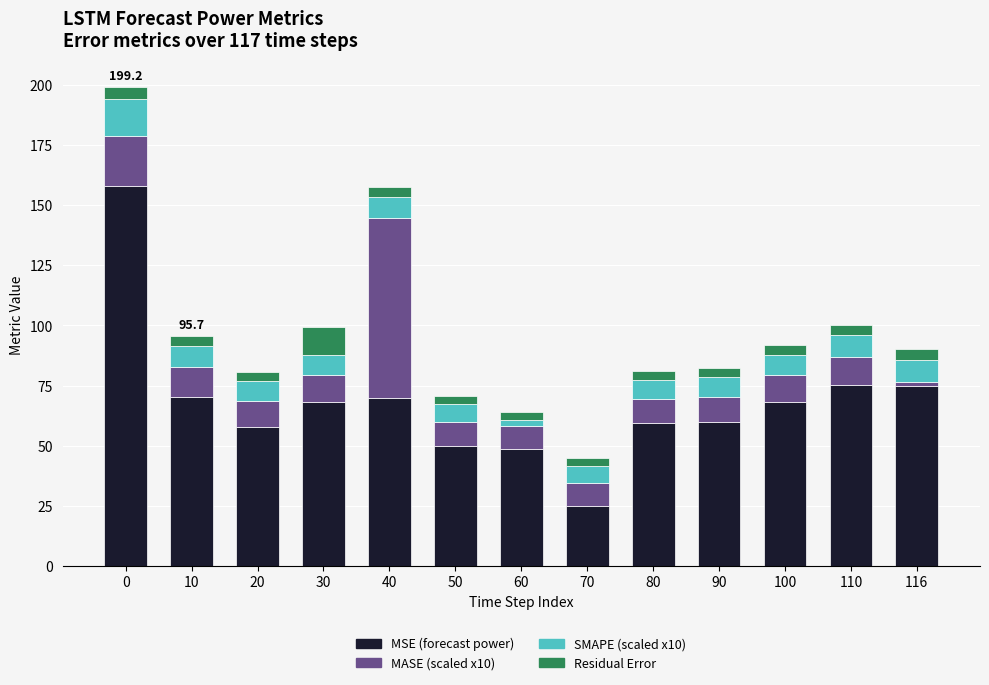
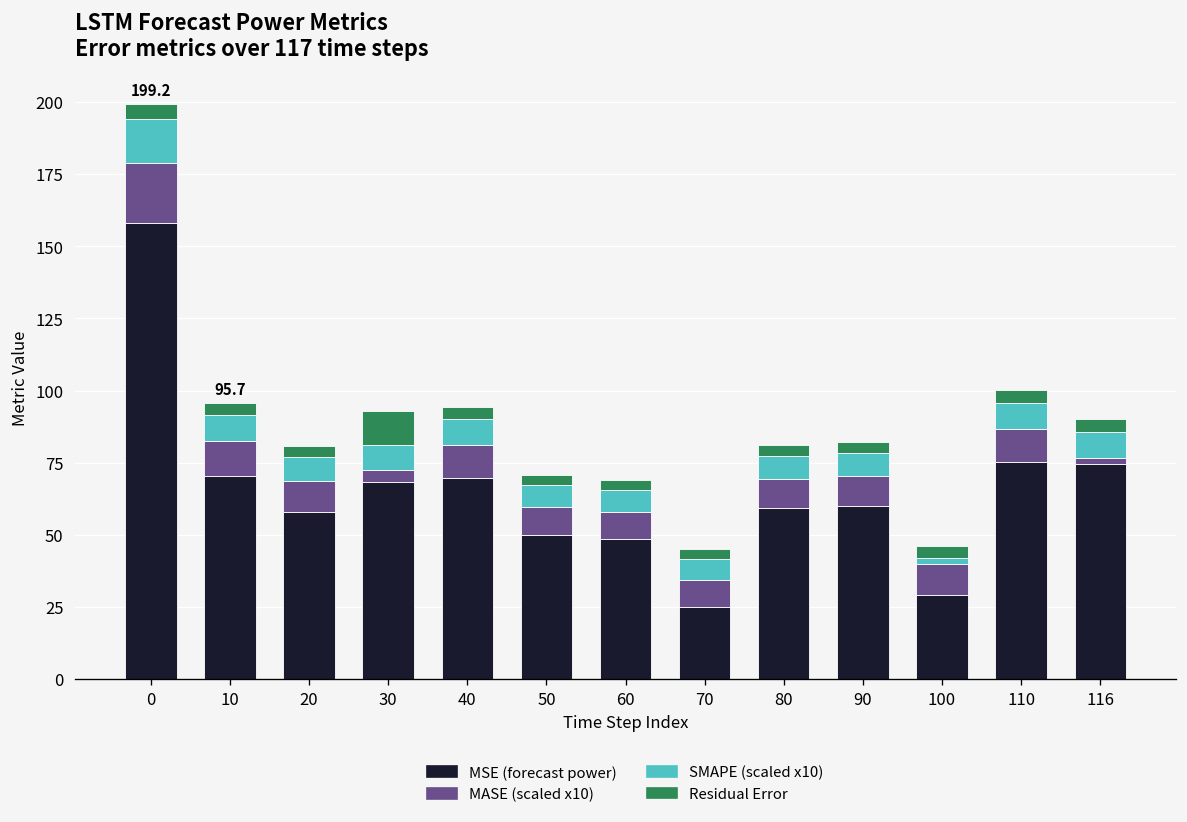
MASE (scaled x10), 30: 11 -> 4
MASE (scaled x10), 40: 75 -> 11
SMAPE (scaled x10), 60: 3 -> 7
MSE (forecast power), 100: 68 -> 29
SMAPE (scaled x10), 100: 9 -> 2
